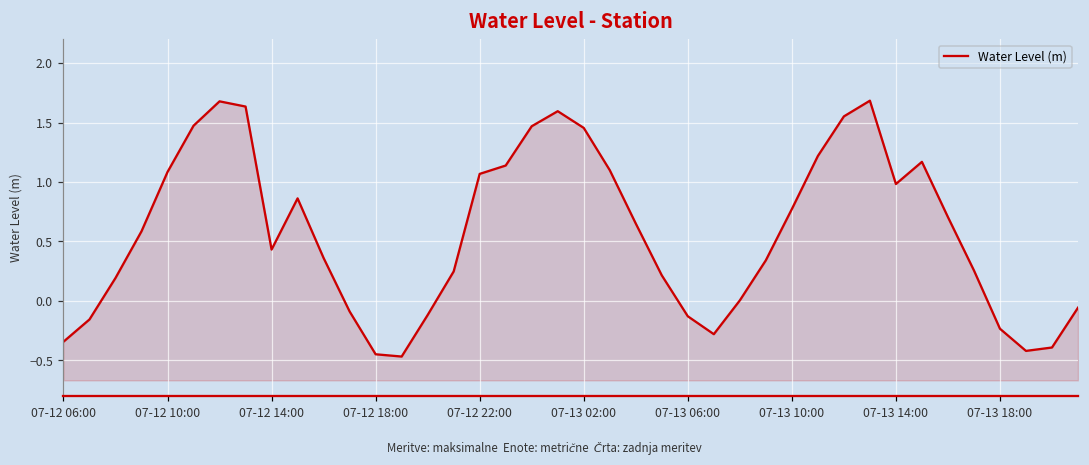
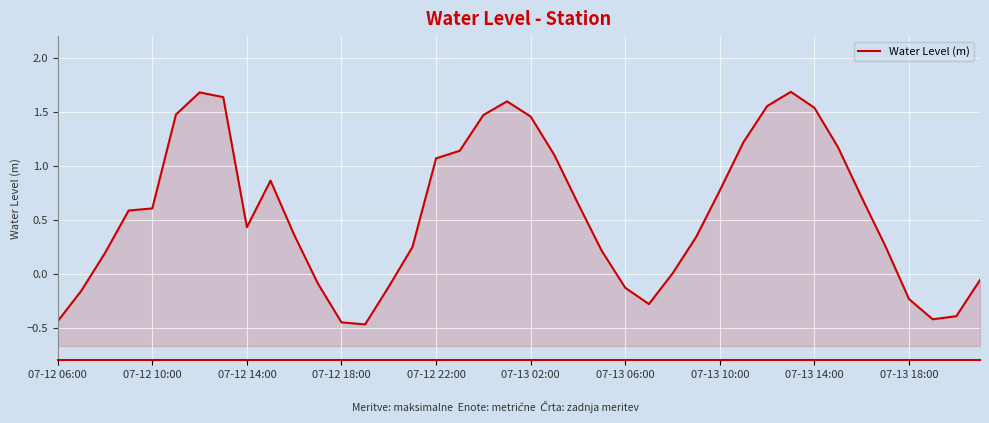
07-12 06:00: -0.34 -> -0.44
07-12 10:00: 1.08 -> 0.61
07-13 14:00: 0.98 -> 1.54
